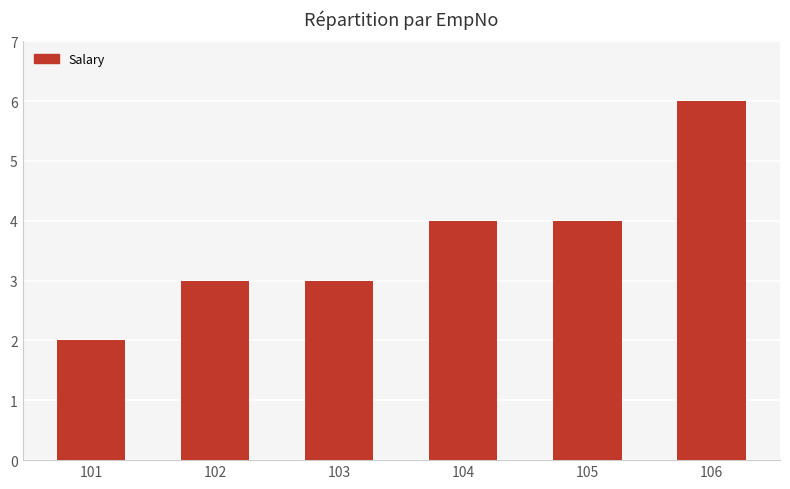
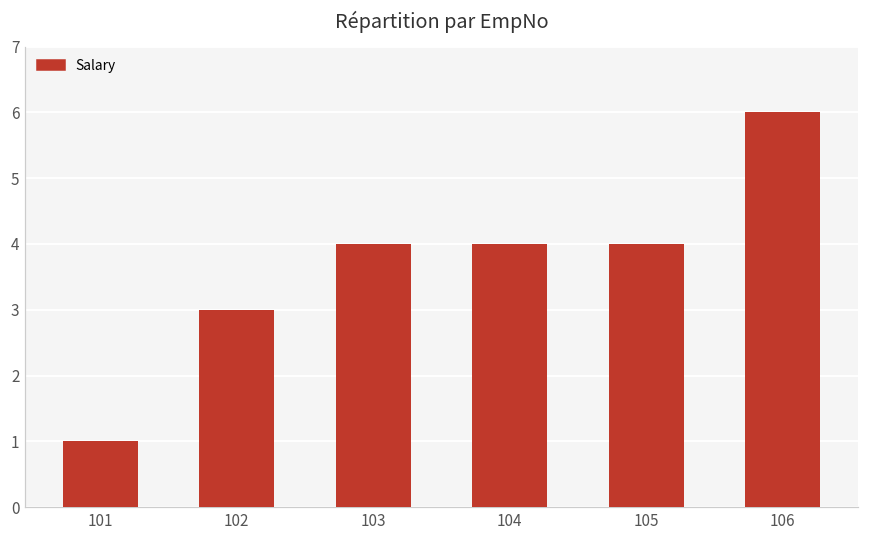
101: 2 -> 1
103: 3 -> 4
